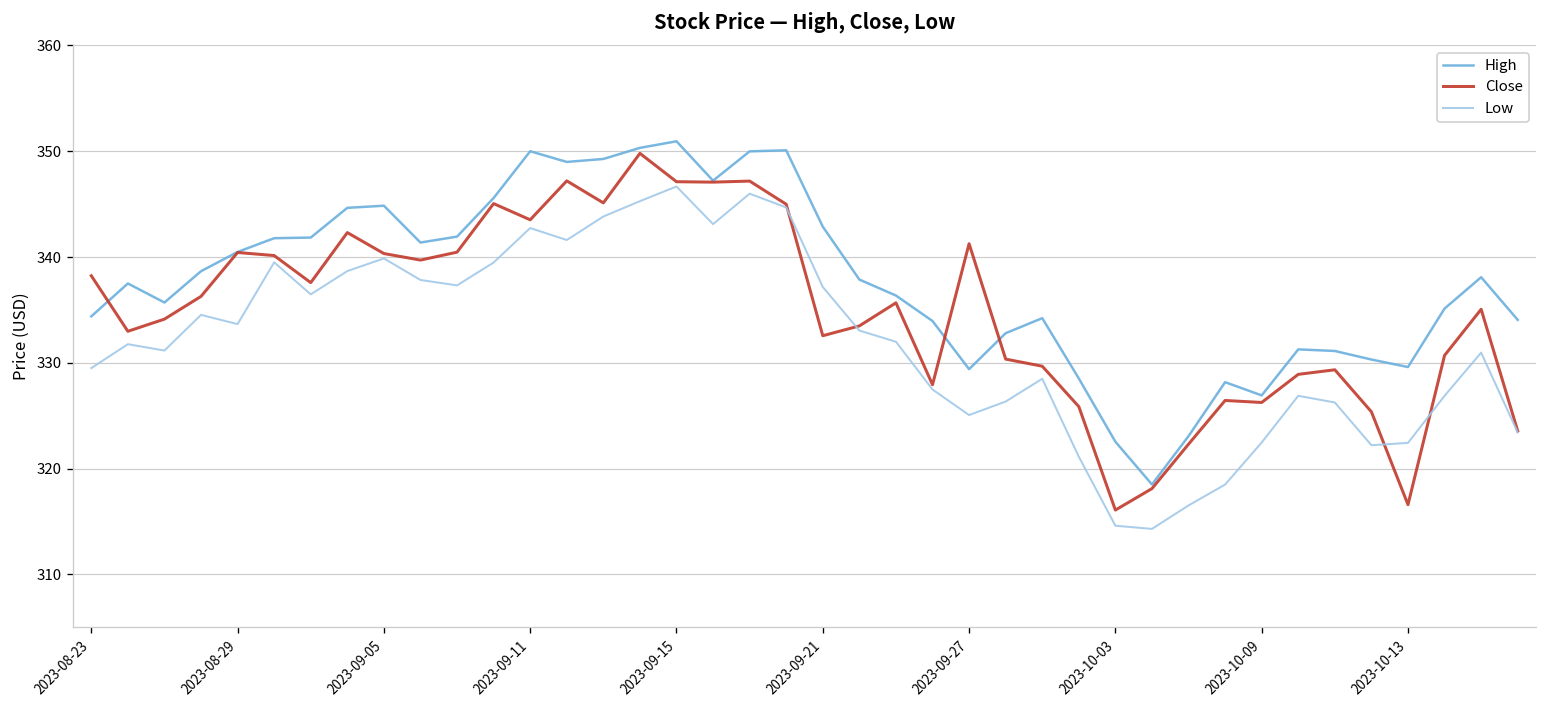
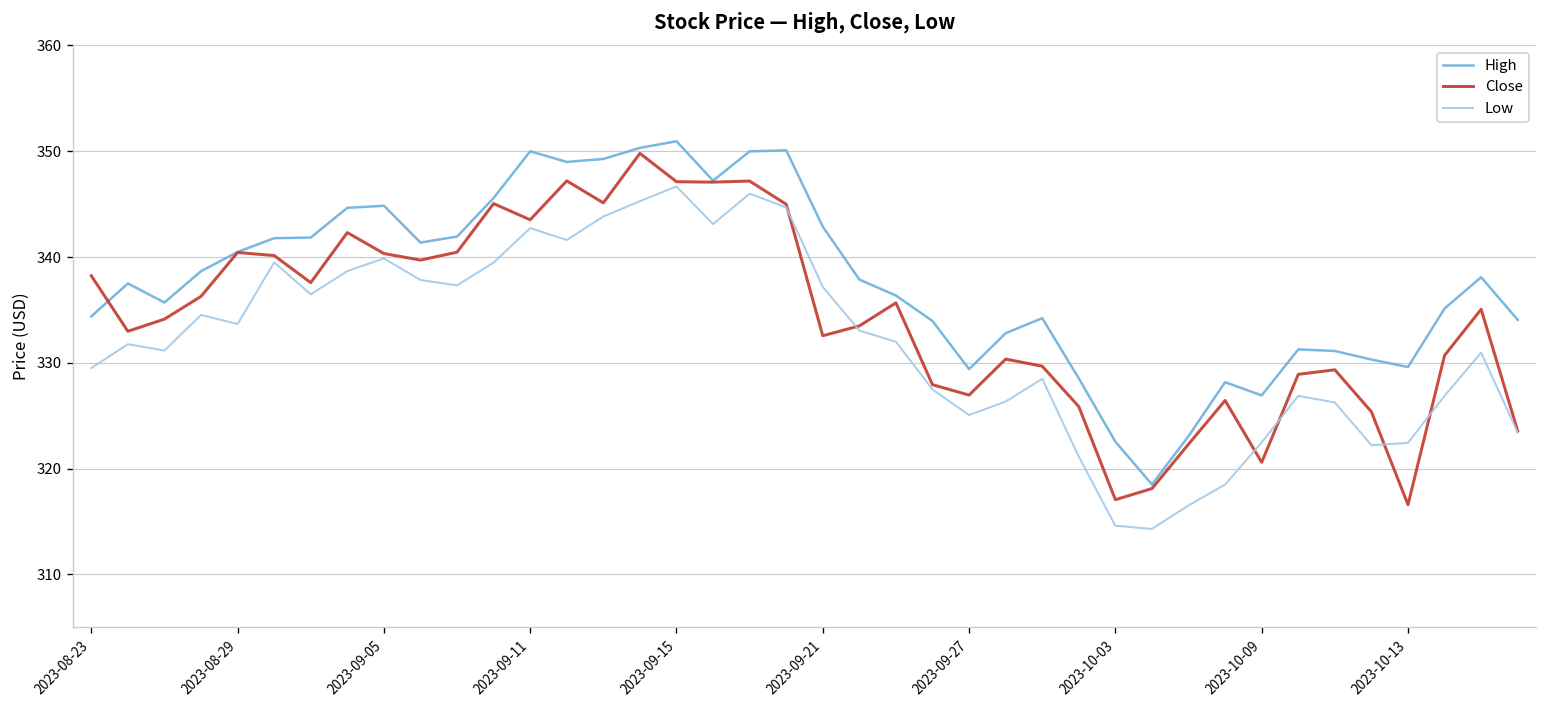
Close, 2023-09-27: 341 -> 327
Close, 2023-10-03: 316 -> 317
Close, 2023-10-09: 326 -> 321
